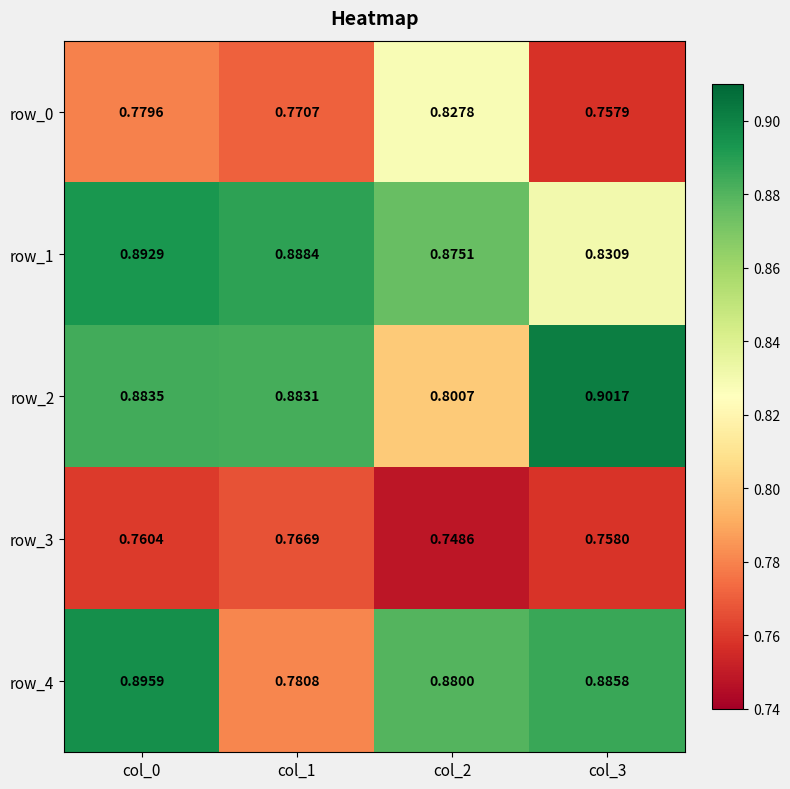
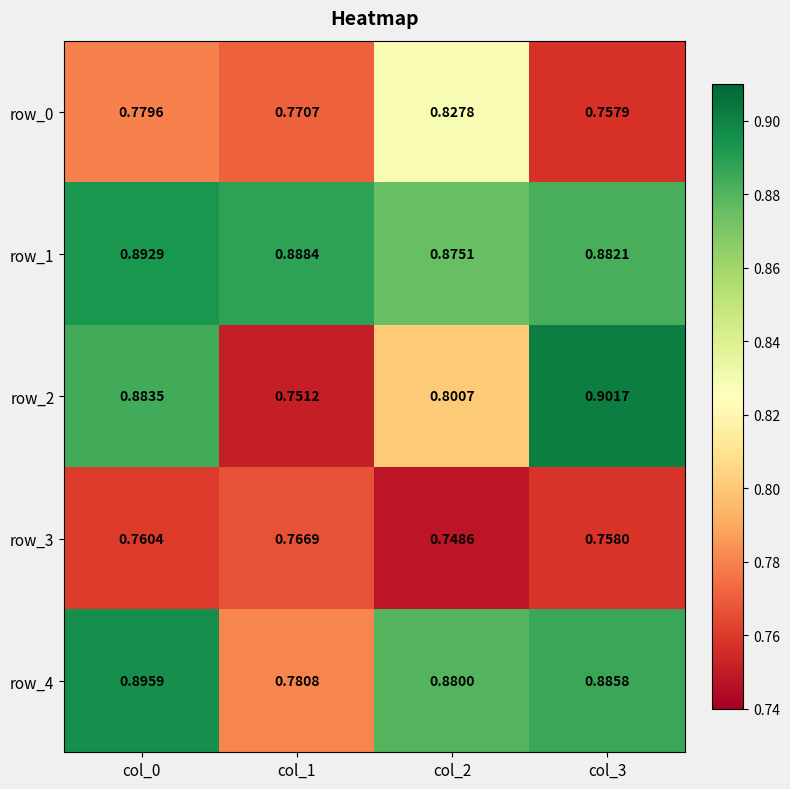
row_1, col_3: 0.8309 -> 0.8821
row_2, col_1: 0.8831 -> 0.7512
